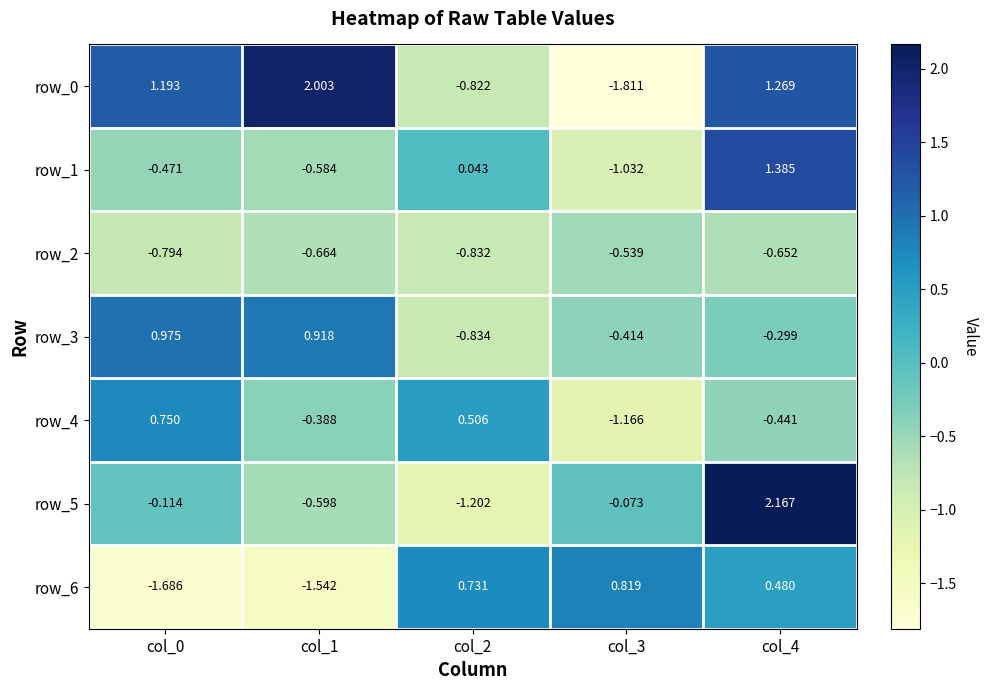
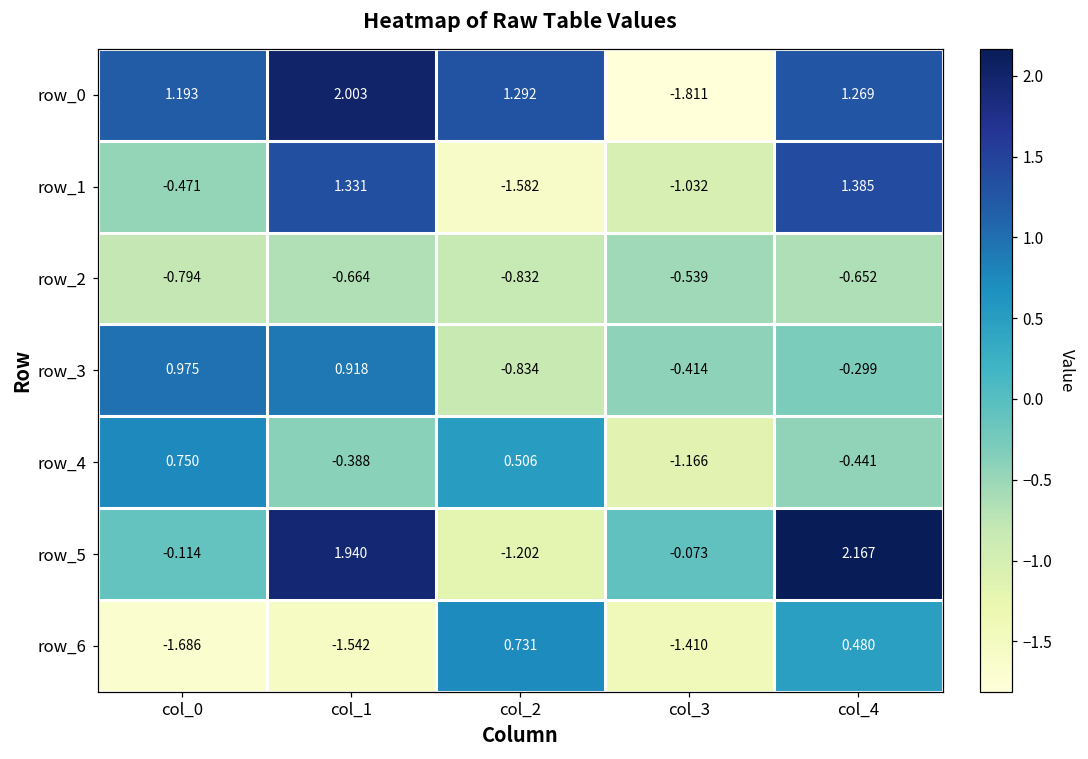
row_0, col_2: -0.822 -> 1.292
row_1, col_1: -0.584 -> 1.331
row_1, col_2: 0.043 -> -1.582
row_5, col_1: -0.598 -> 1.940
row_6, col_3: 0.819 -> -1.410
